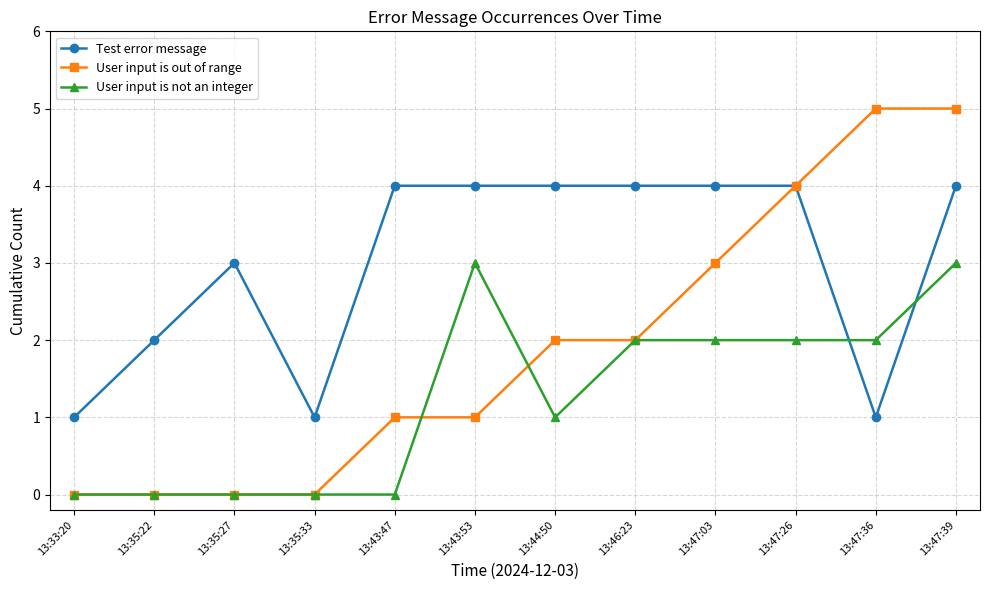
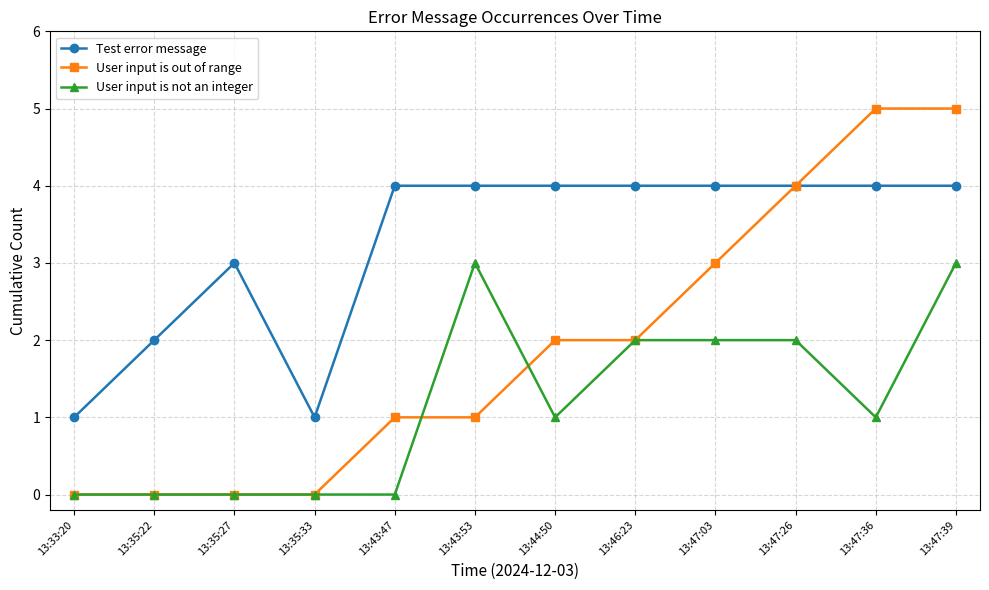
Test error message, 13:47:36: 1 -> 4
User input is not an integer, 13:47:36: 2 -> 1
